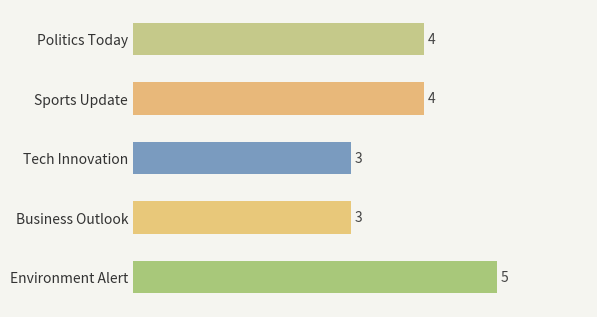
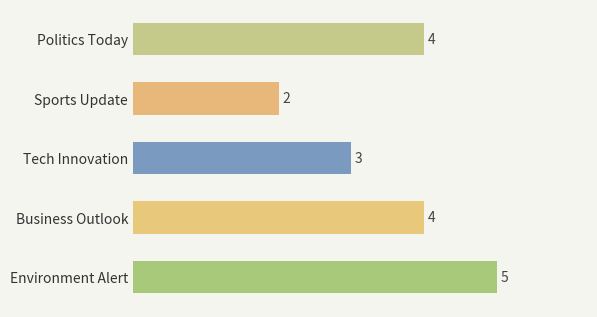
Sports Update: 4 -> 2
Business Outlook: 3 -> 4
